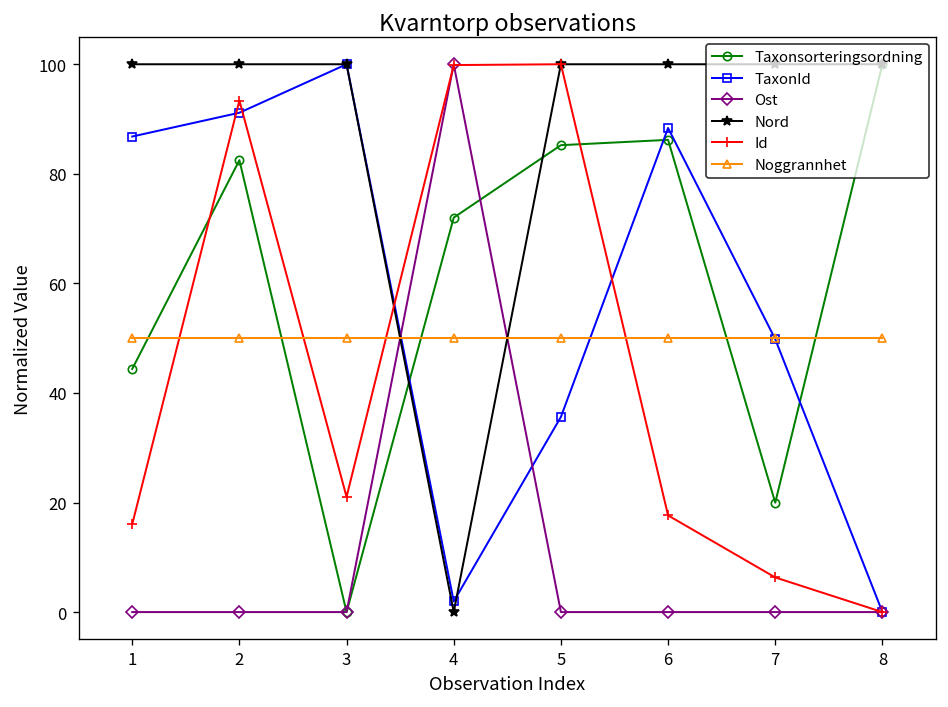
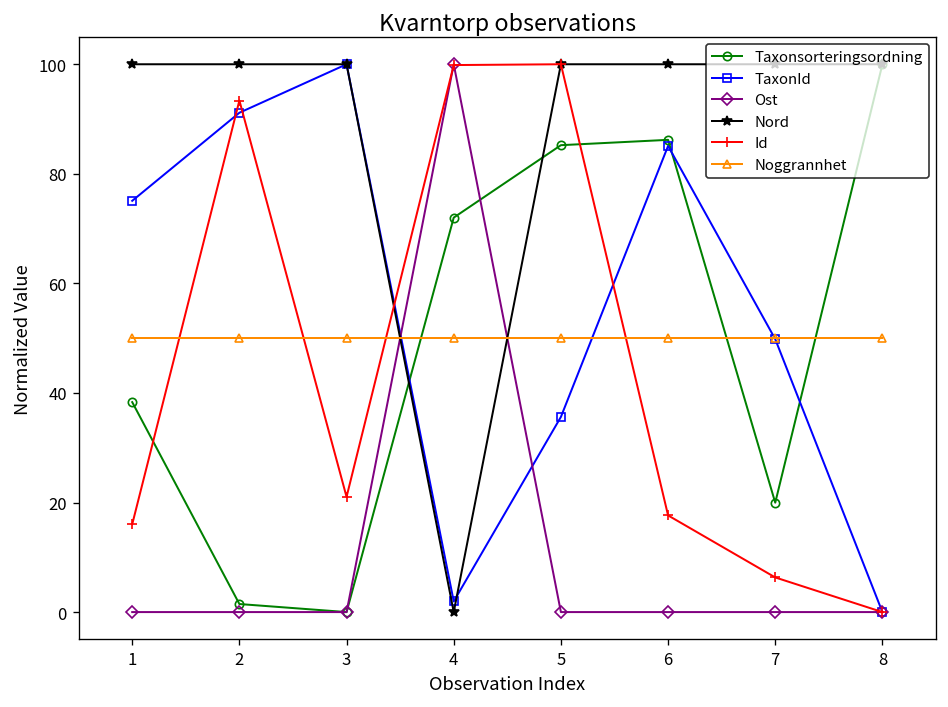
Taxonsorteringsordning, 1: 44 -> 38
TaxonId, 1: 87 -> 75
Taxonsorteringsordning, 2: 82 -> 1
TaxonId, 6: 88 -> 85
